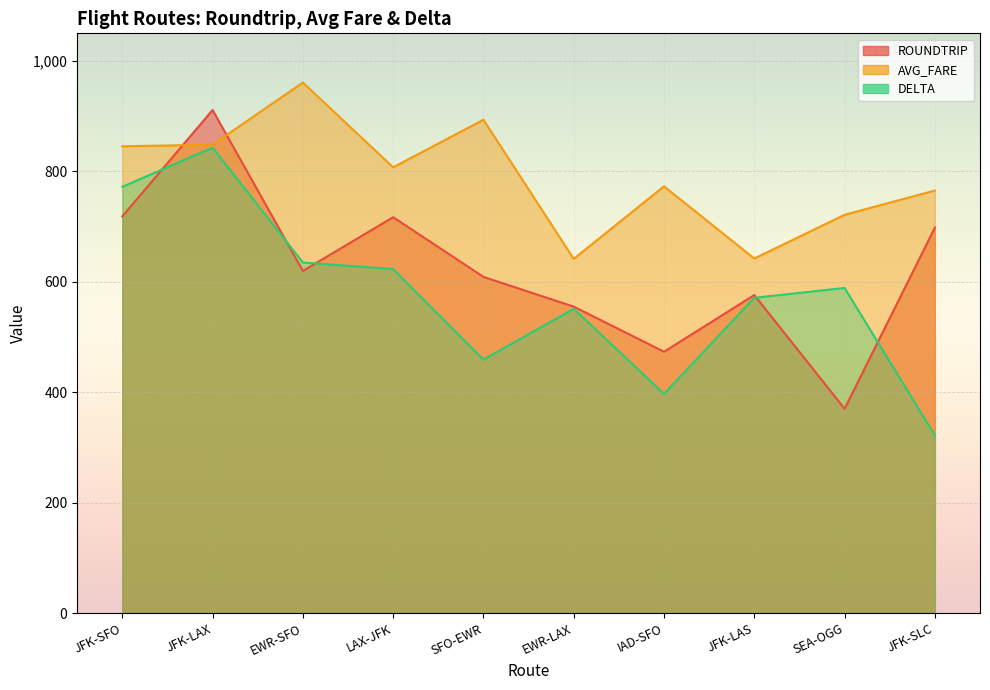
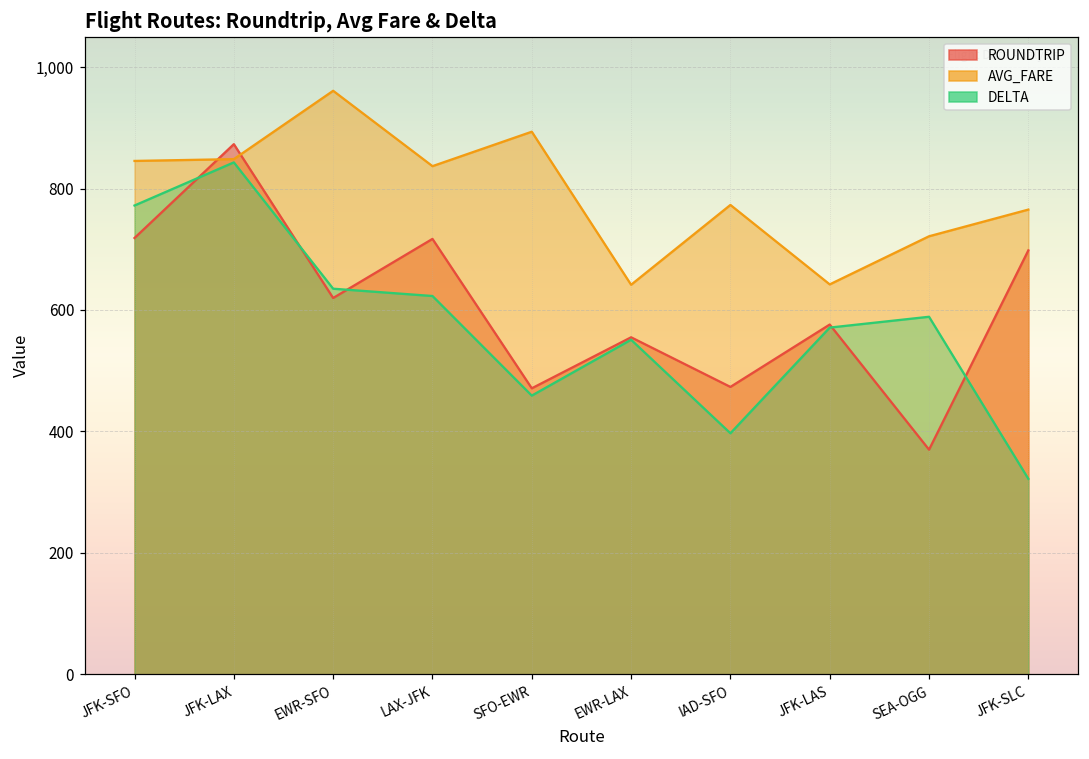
ROUNDTRIP, JFK-LAX: 910 -> 870
AVG_FARE, LAX-JFK: 810 -> 840
ROUNDTRIP, SFO-EWR: 610 -> 470
